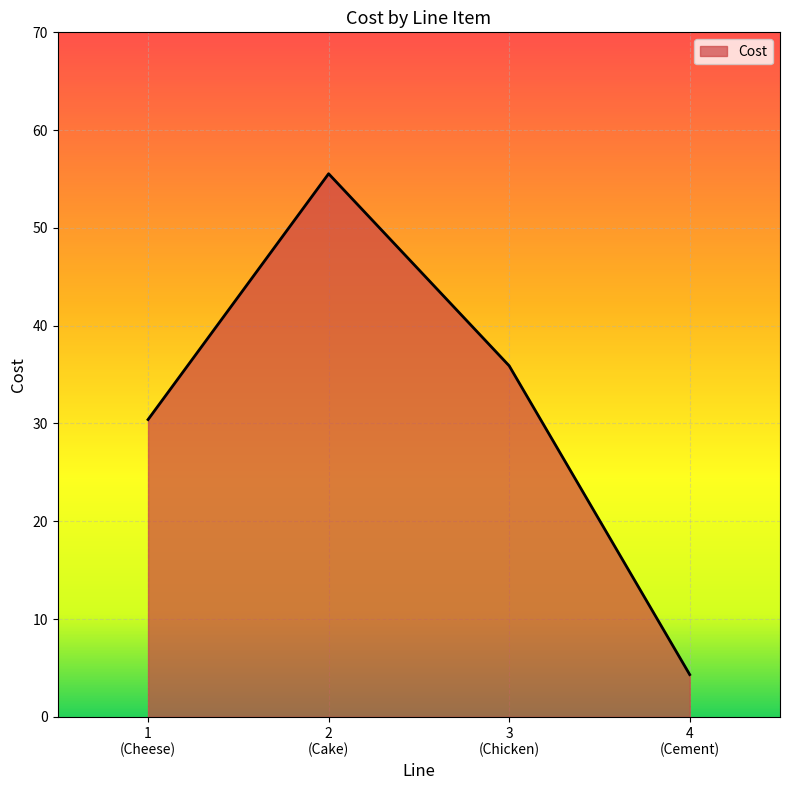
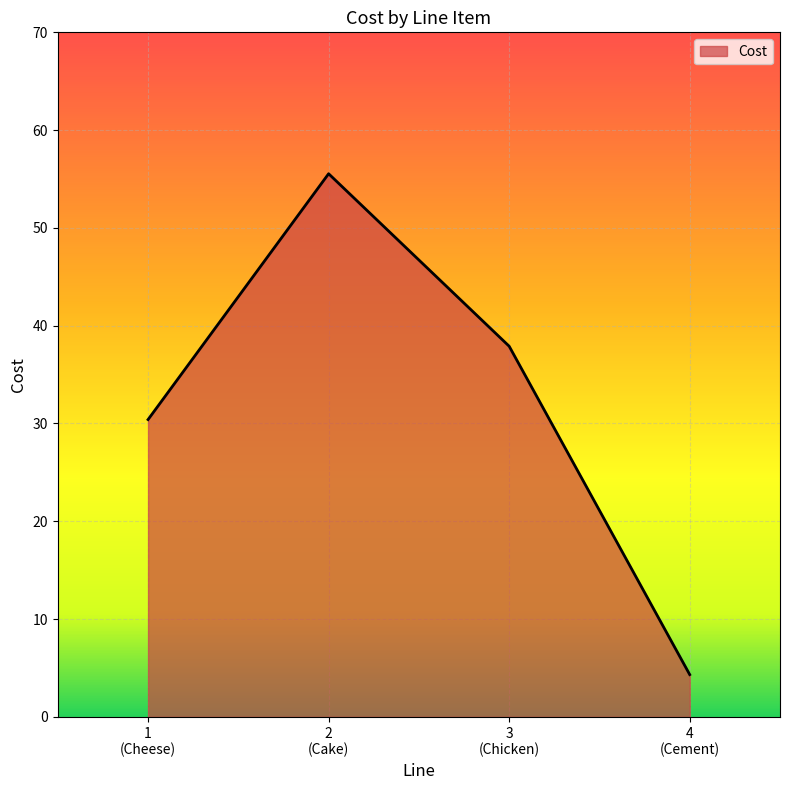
3 (Chicken): 36 -> 38
